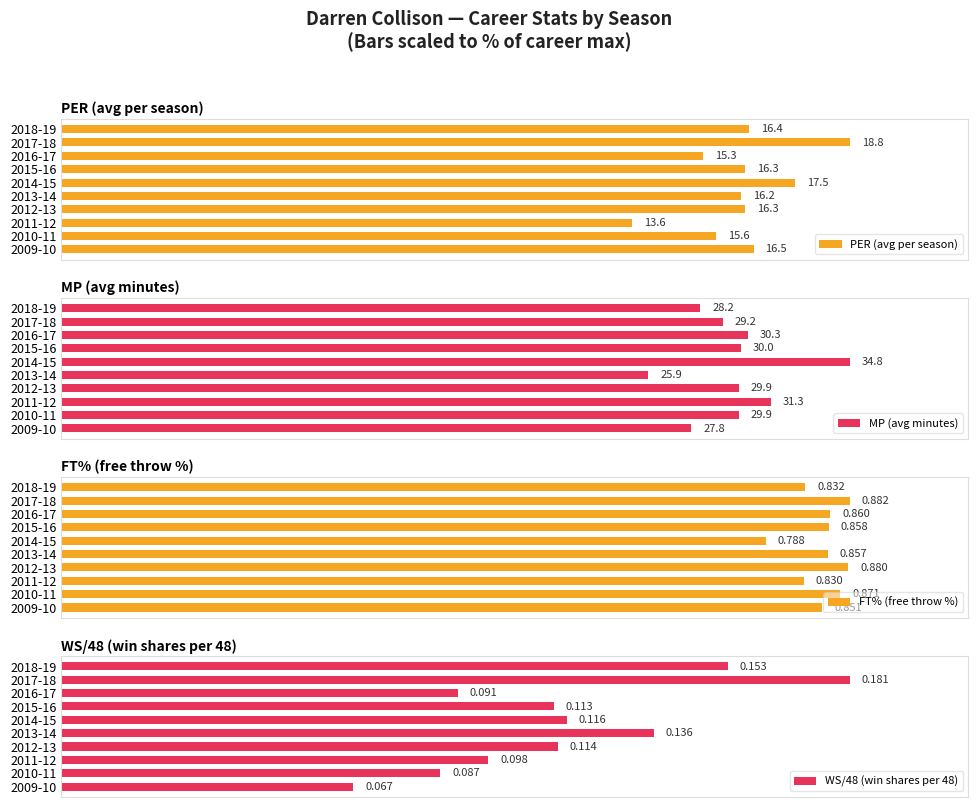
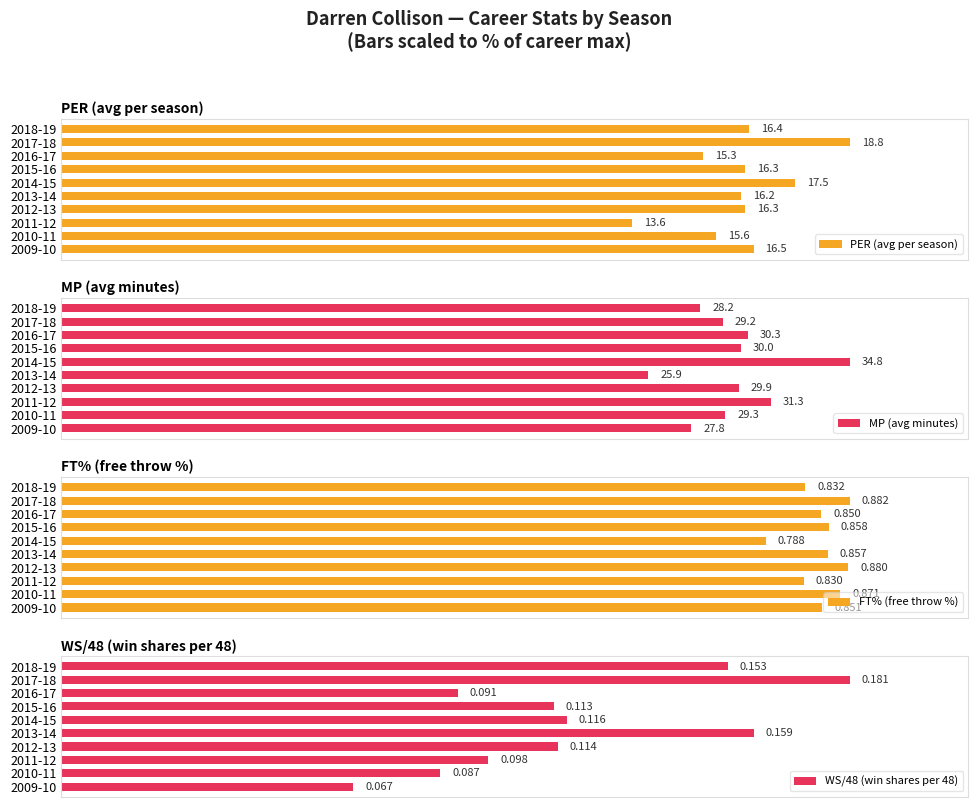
MP (avg minutes), 2010-11: 29.9 -> 29.3
FT% (free throw %), 2016-17: 0.860 -> 0.850
WS/48 (win shares per 48), 2013-14: 0.136 -> 0.159
